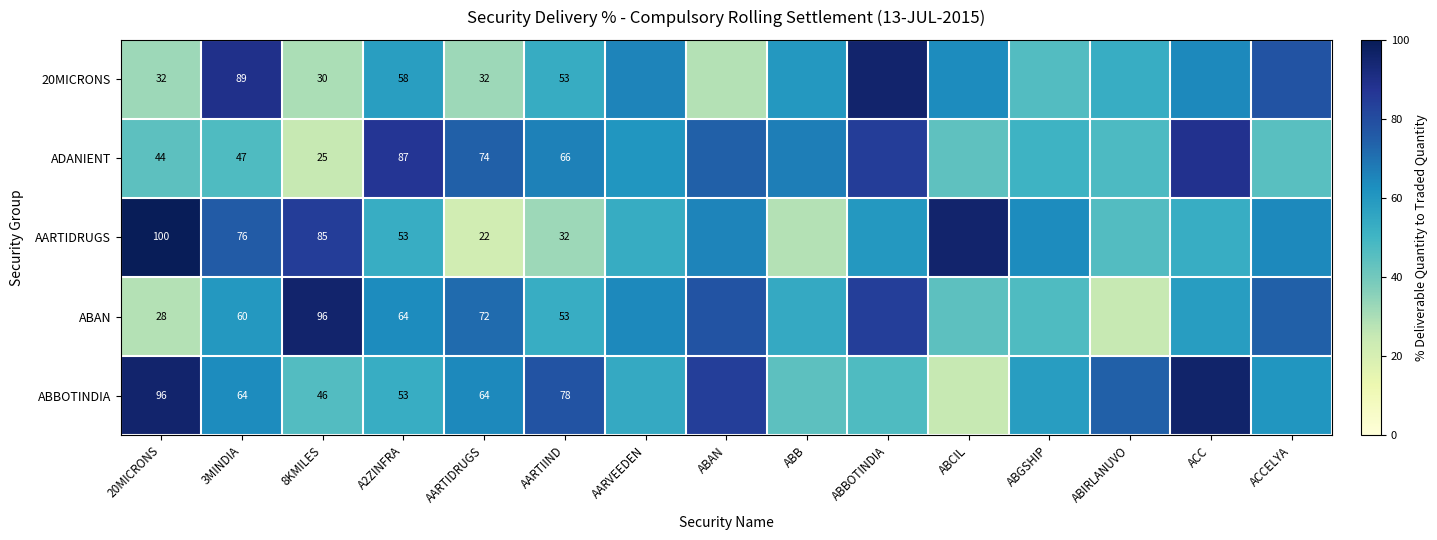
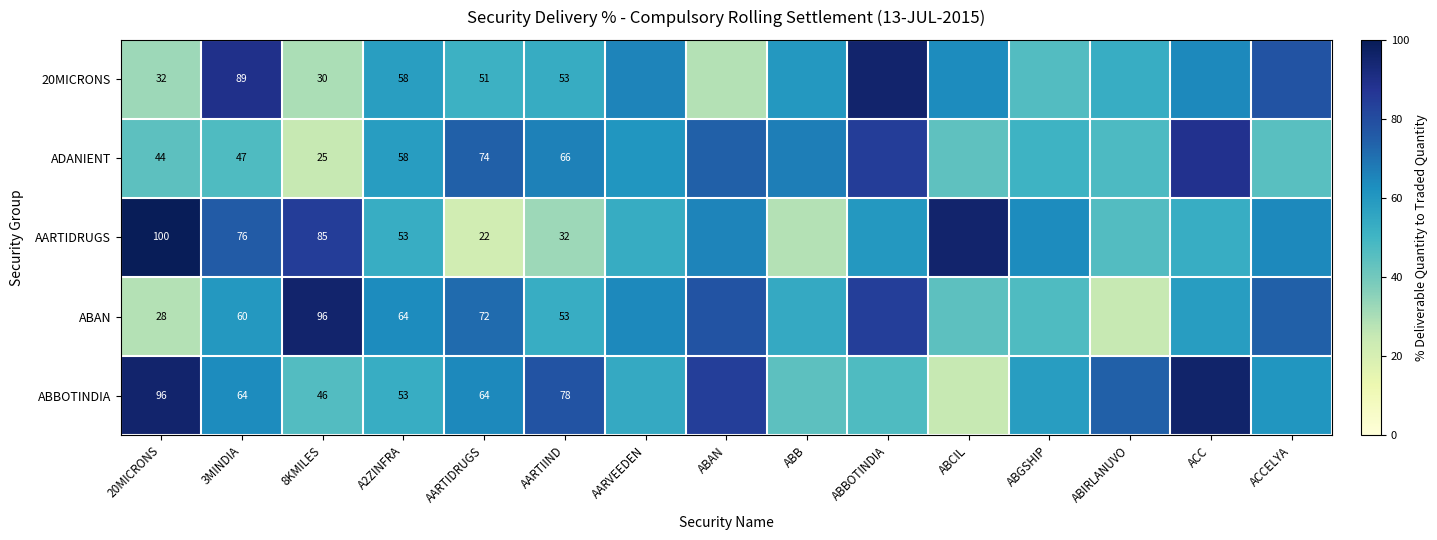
20MICRONS, AARTIDRUGS: 32 -> 51
ADANIENT, A2ZINFRA: 87 -> 58
